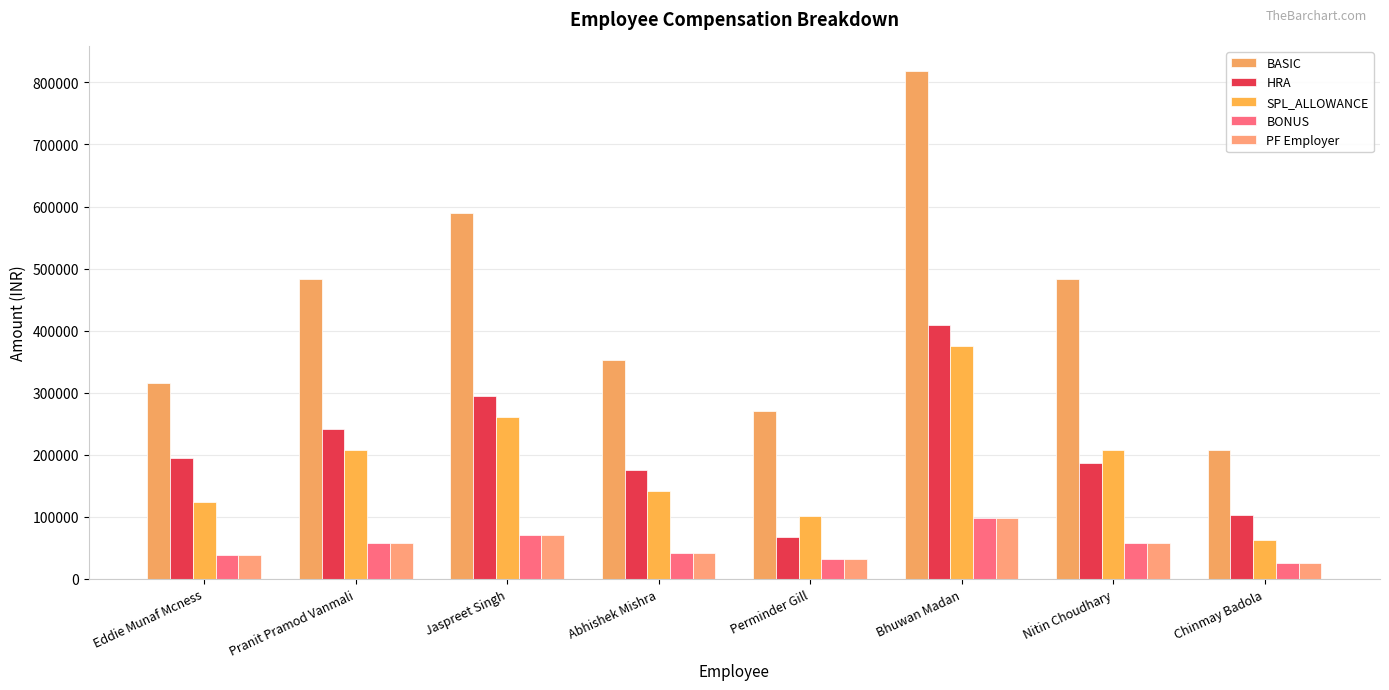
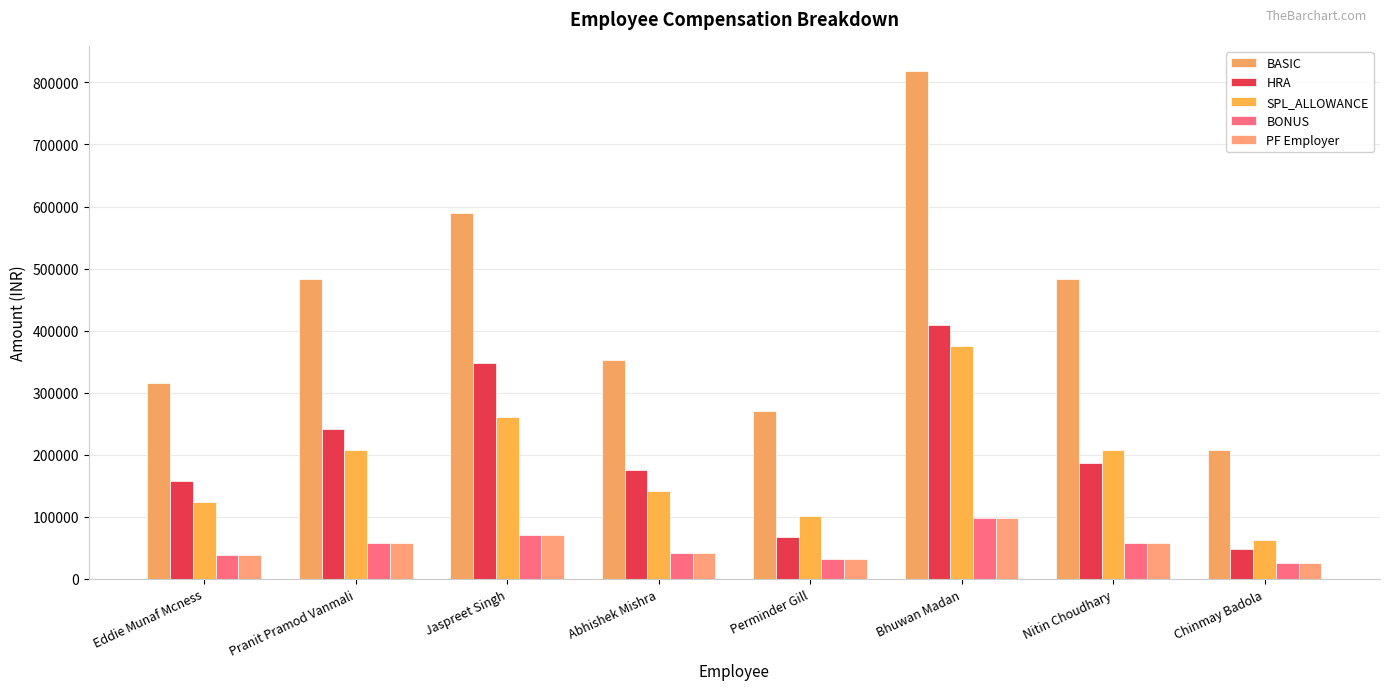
HRA, Eddie Munaf Mcness: 190000 -> 160000
HRA, Jaspreet Singh: 300000 -> 350000
HRA, Chinmay Badola: 100000 -> 50000
